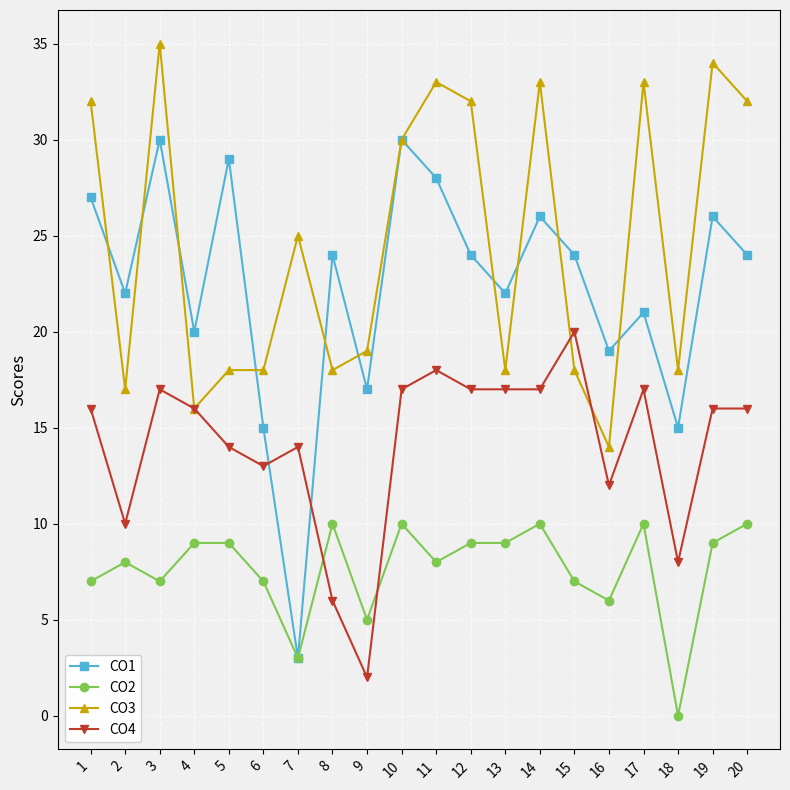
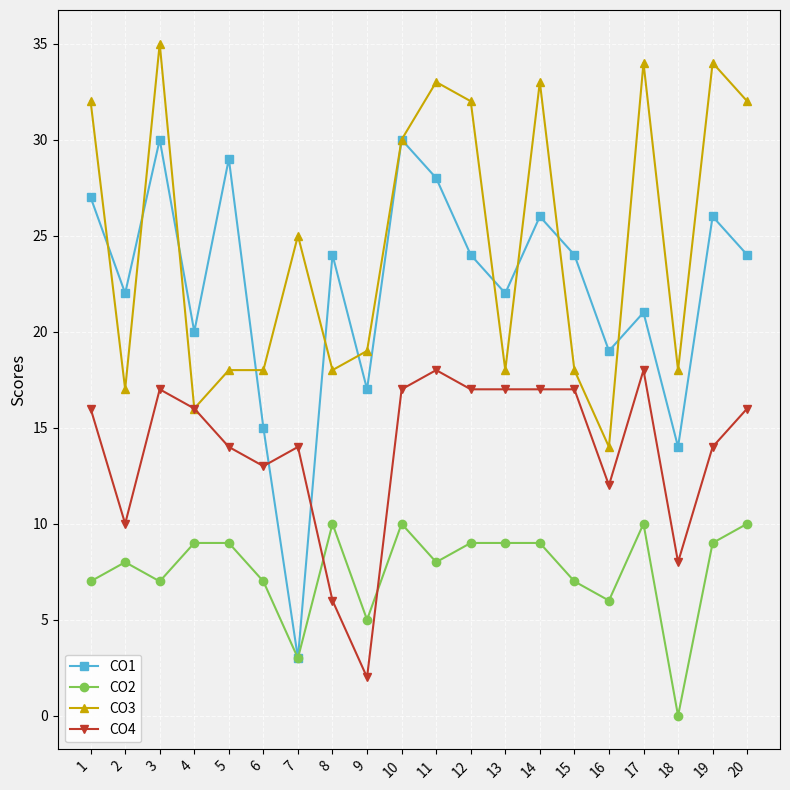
CO2, 14: 10 -> 9
CO4, 15: 20 -> 17
CO3, 17: 33 -> 34
CO4, 17: 17 -> 18
CO1, 18: 15 -> 14
CO4, 19: 16 -> 14
